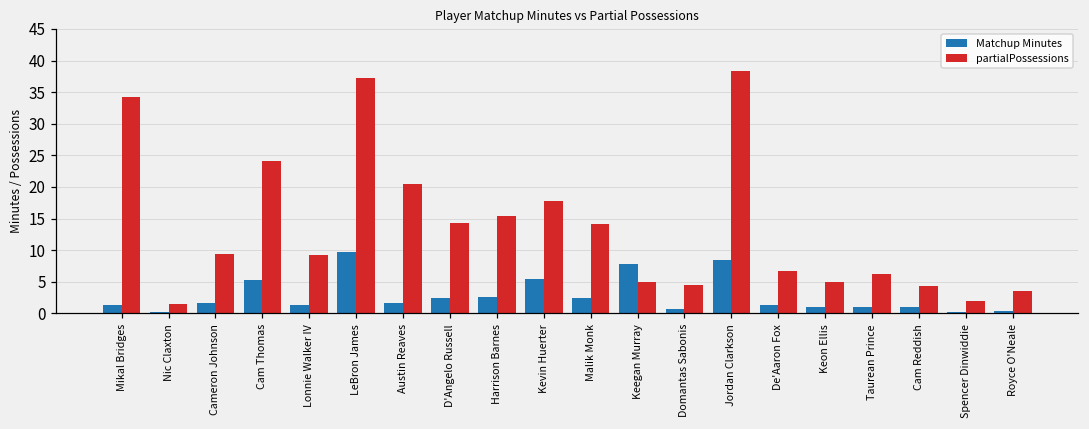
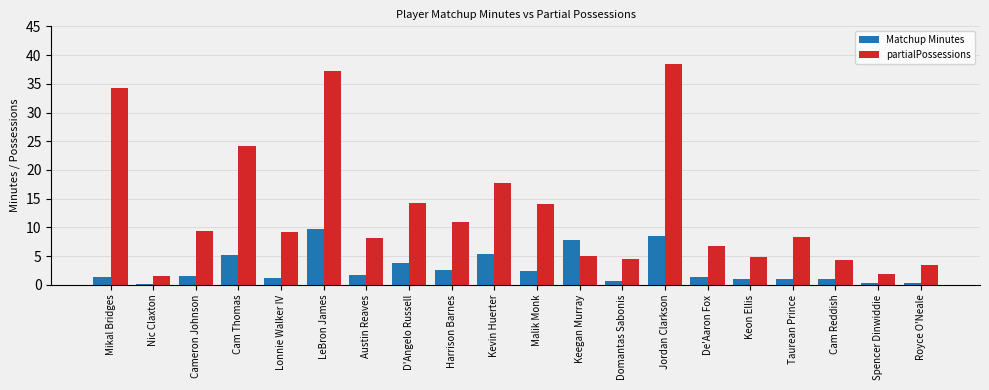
partialPossessions, Austin Reaves: 21 -> 8
Matchup Minutes, D'Angelo Russell: 2 -> 4
partialPossessions, Harrison Barnes: 15 -> 11
partialPossessions, Taurean Prince: 6 -> 8
